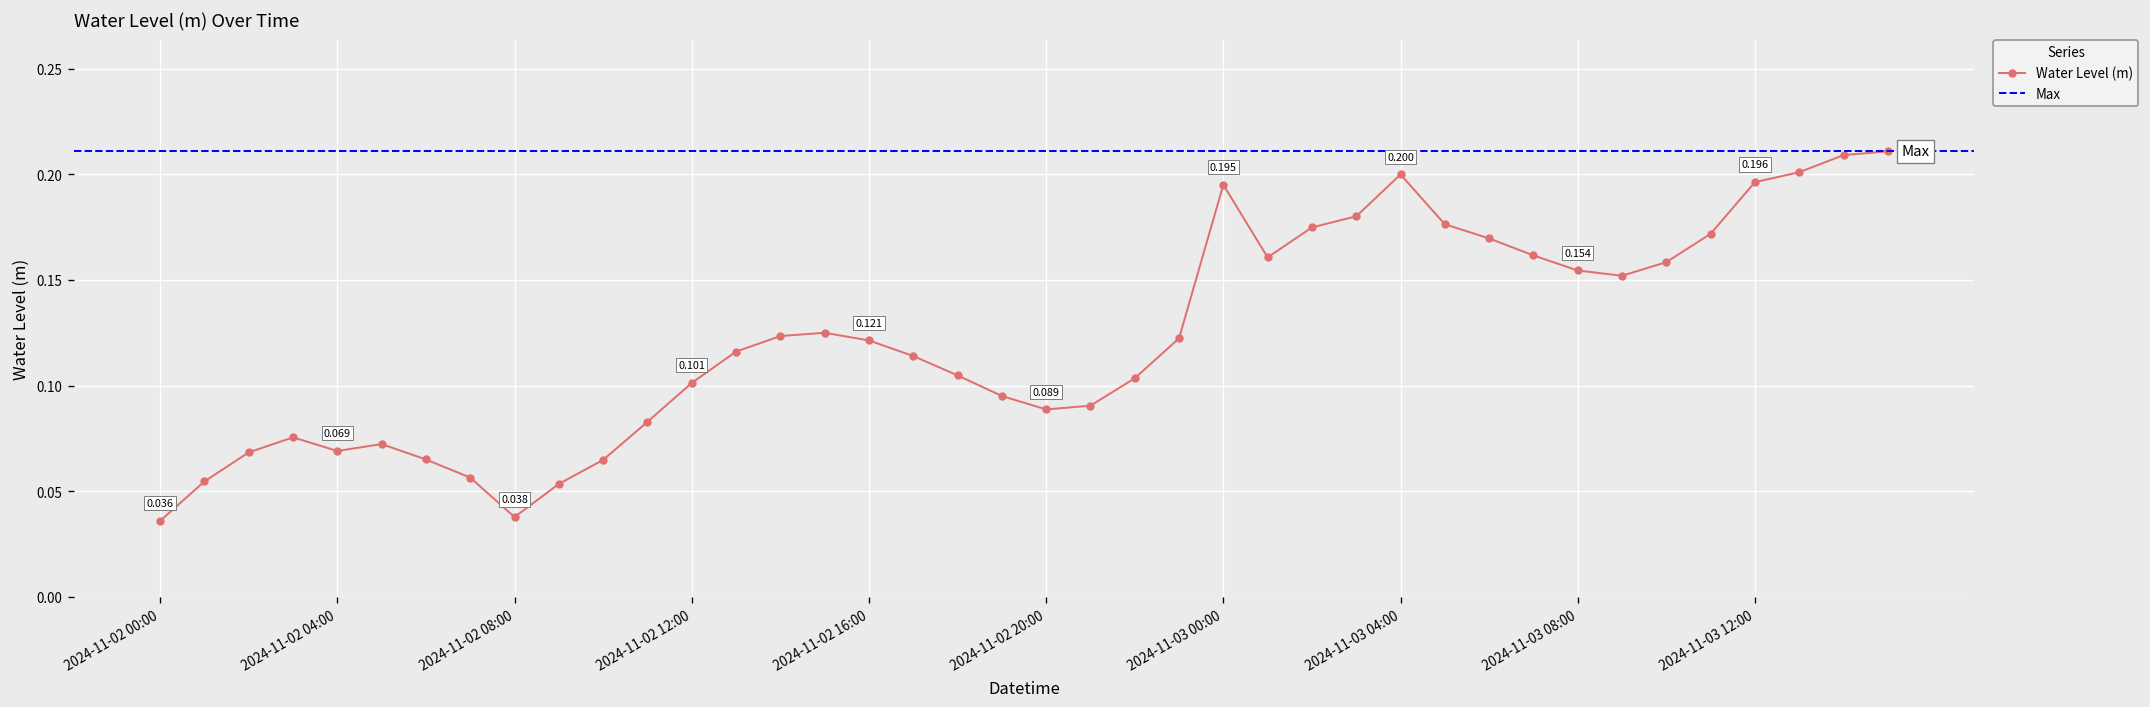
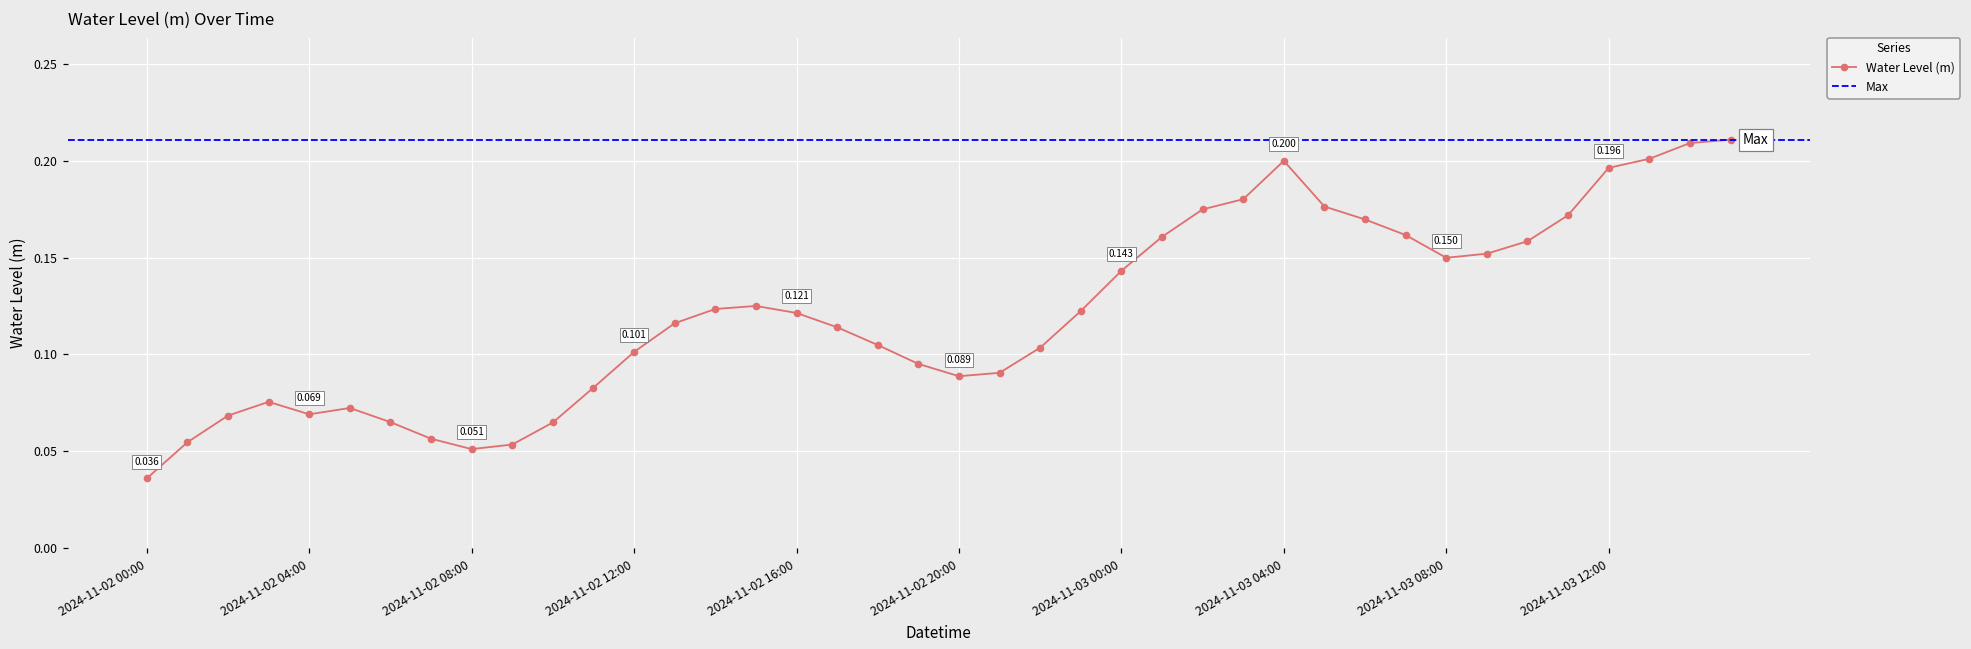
2024-11-02 08:00: 0.038 -> 0.051
2024-11-03 00:00: 0.195 -> 0.143
2024-11-03 08:00: 0.154 -> 0.150
